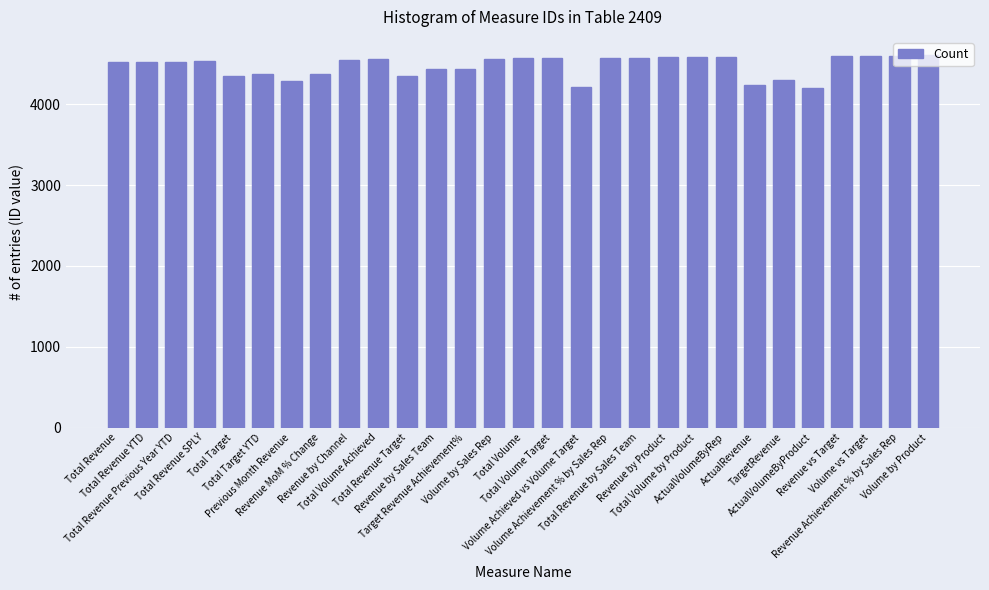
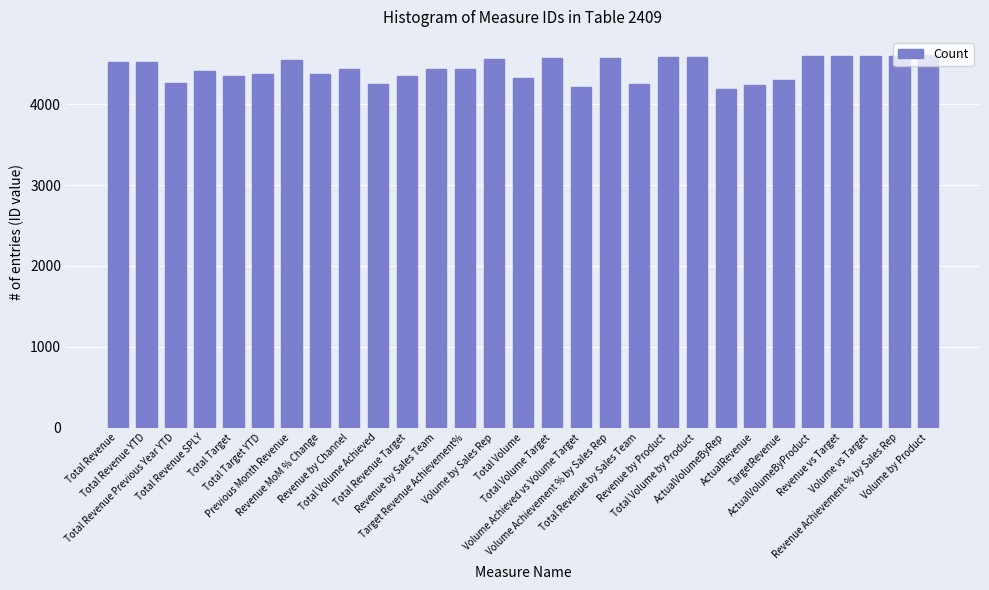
Total Revenue Previous Year YTD: 4500 -> 4300
Total Revenue SPLY: 4500 -> 4400
Previous Month Revenue: 4300 -> 4500
Revenue by Channel: 4600 -> 4400
Total Volume Achieved: 4600 -> 4300
Total Volume: 4600 -> 4300
Total Revenue by Sales Team: 4600 -> 4300
ActualVolumeByRep: 4600 -> 4200
ActualVolumeByProduct: 4200 -> 4600
